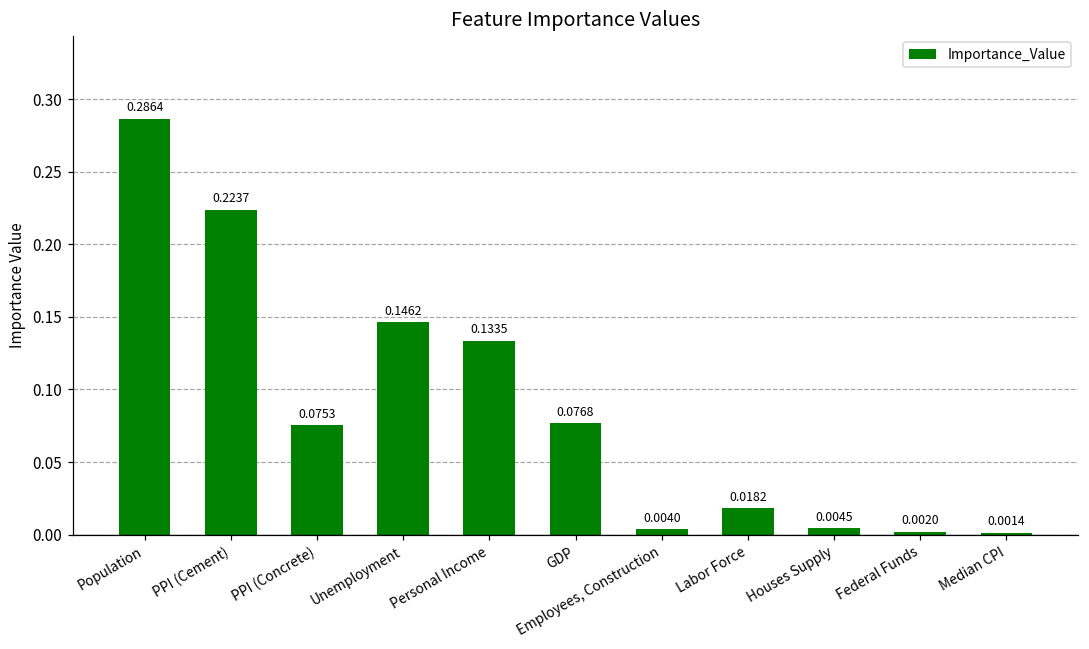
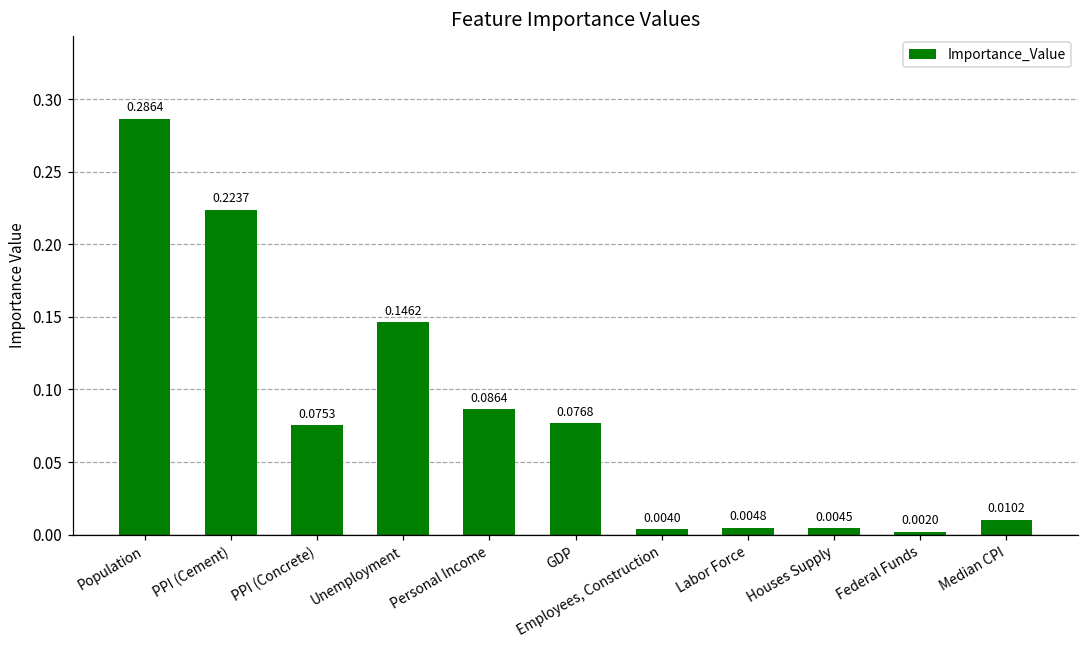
Personal Income: 0.1335 -> 0.0864
Labor Force: 0.0182 -> 0.0048
Median CPI: 0.0014 -> 0.0102
